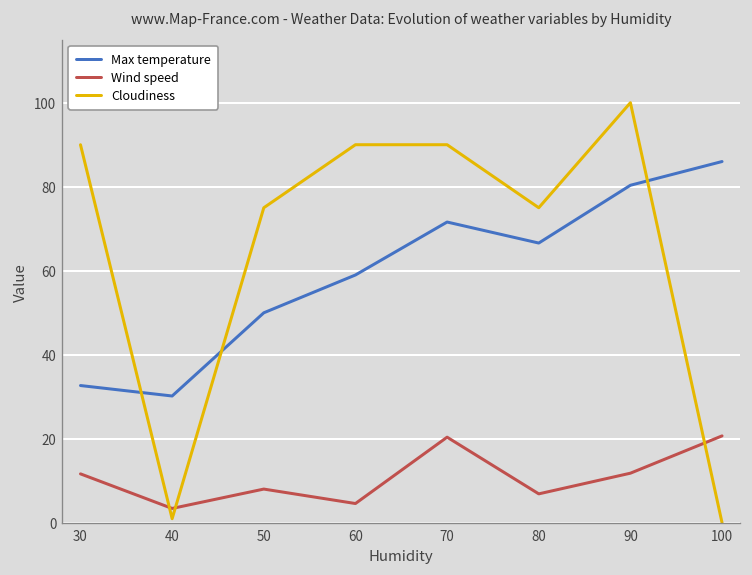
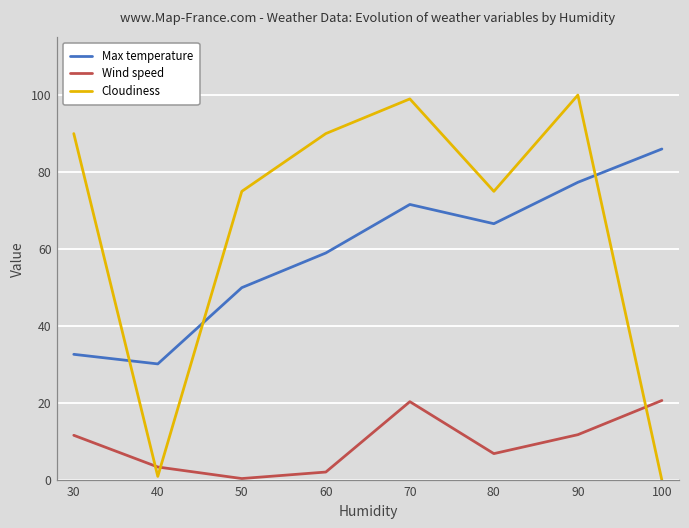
Wind speed, 50: 8 -> 0
Wind speed, 60: 5 -> 2
Cloudiness, 70: 90 -> 99
Max temperature, 90: 80 -> 77
